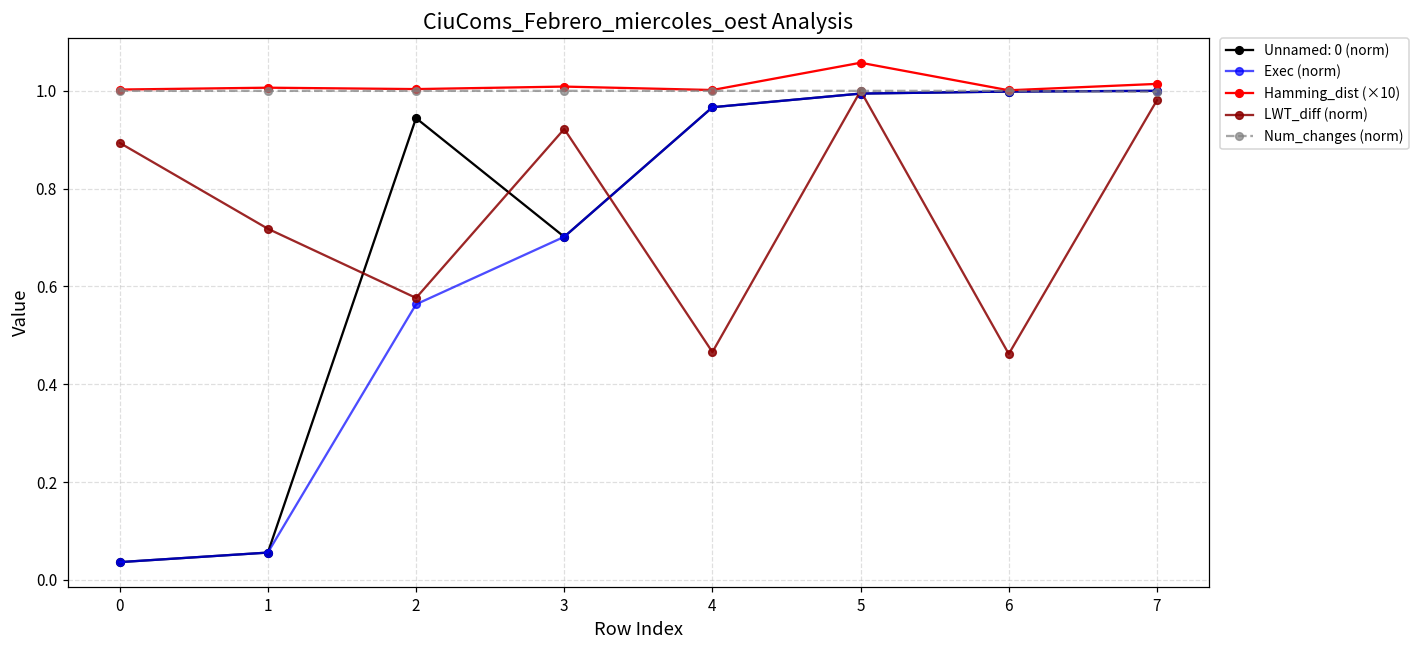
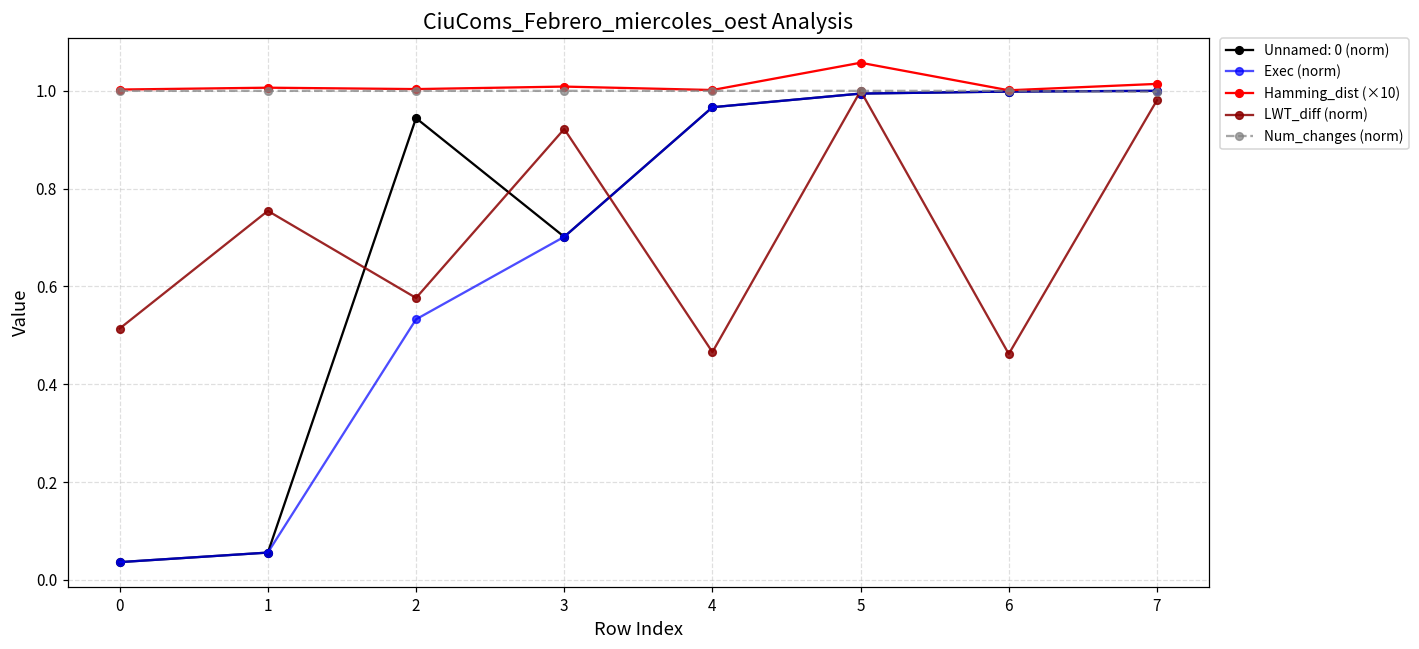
LWT_diff (norm), 0: 0.89 -> 0.51
LWT_diff (norm), 1: 0.72 -> 0.75
Exec (norm), 2: 0.56 -> 0.53
